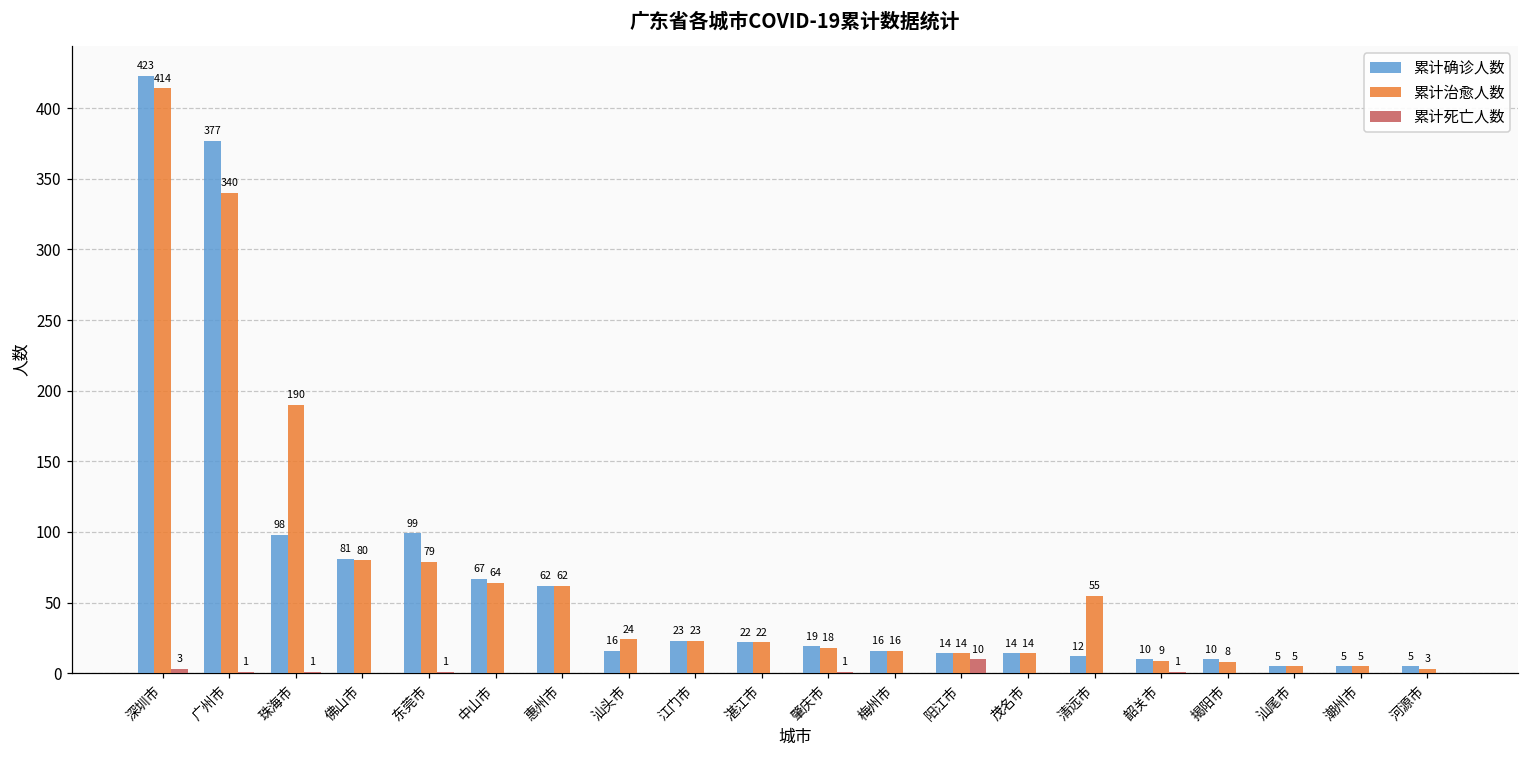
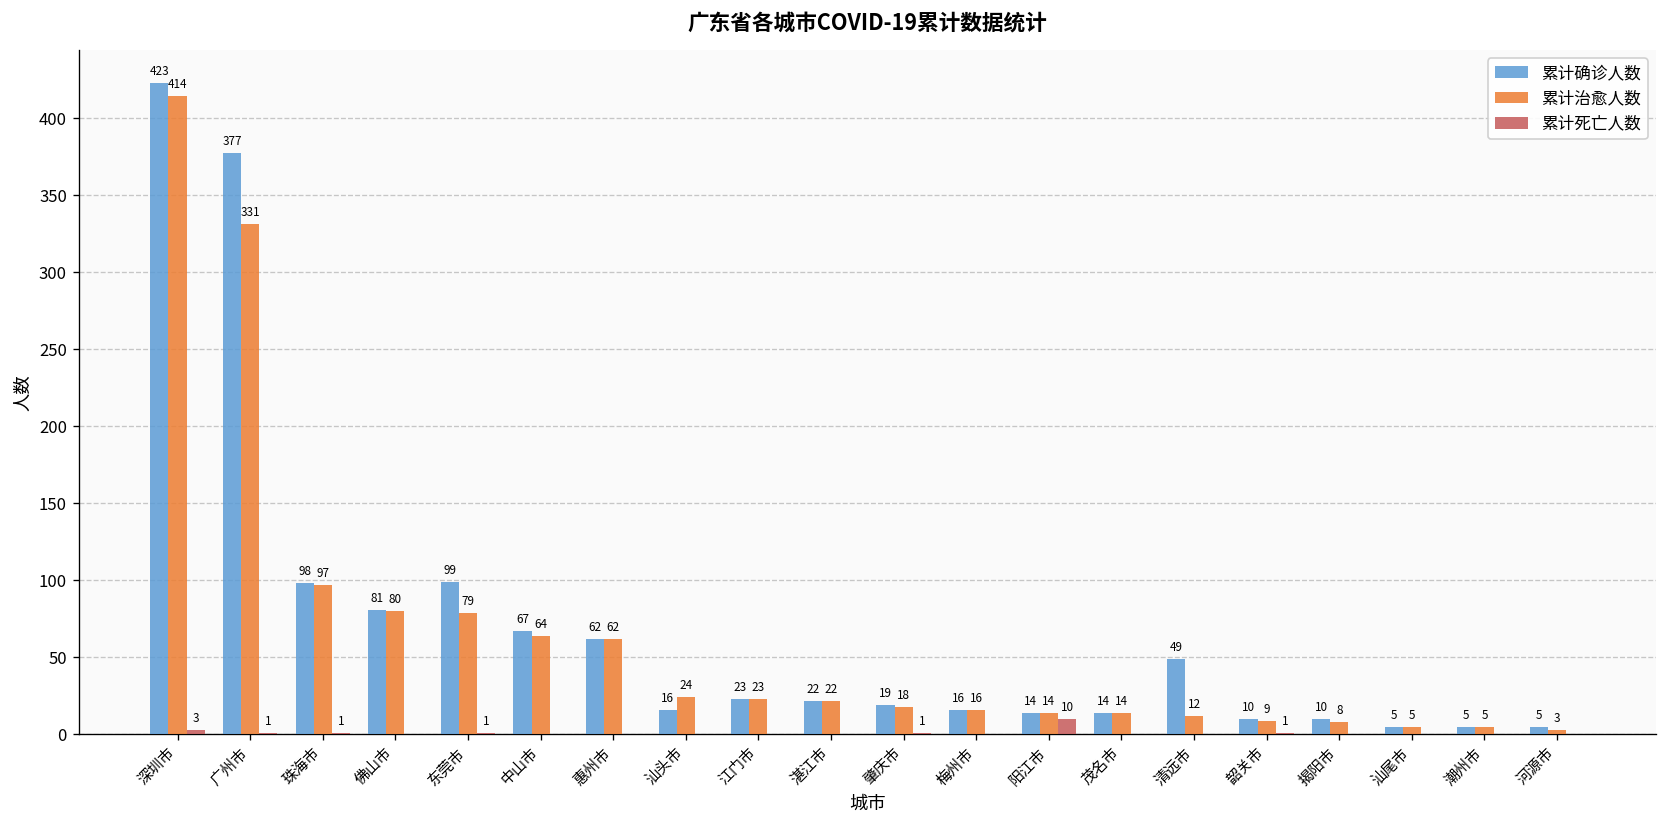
累计治愈人数, 广州市: 340 -> 331
累计治愈人数, 珠海市: 190 -> 97
累计确诊人数, 清远市: 12 -> 49
累计治愈人数, 清远市: 55 -> 12
